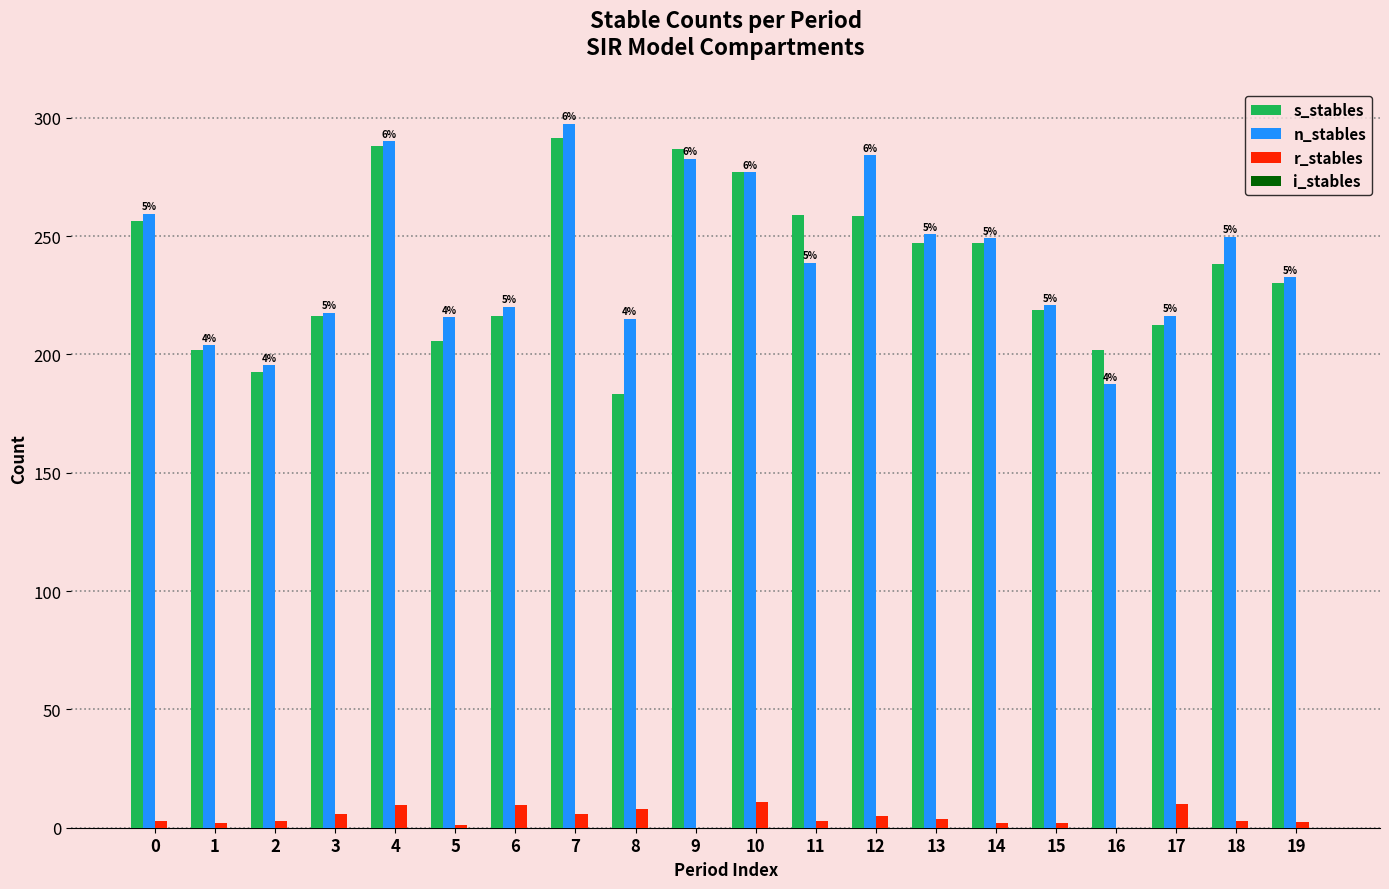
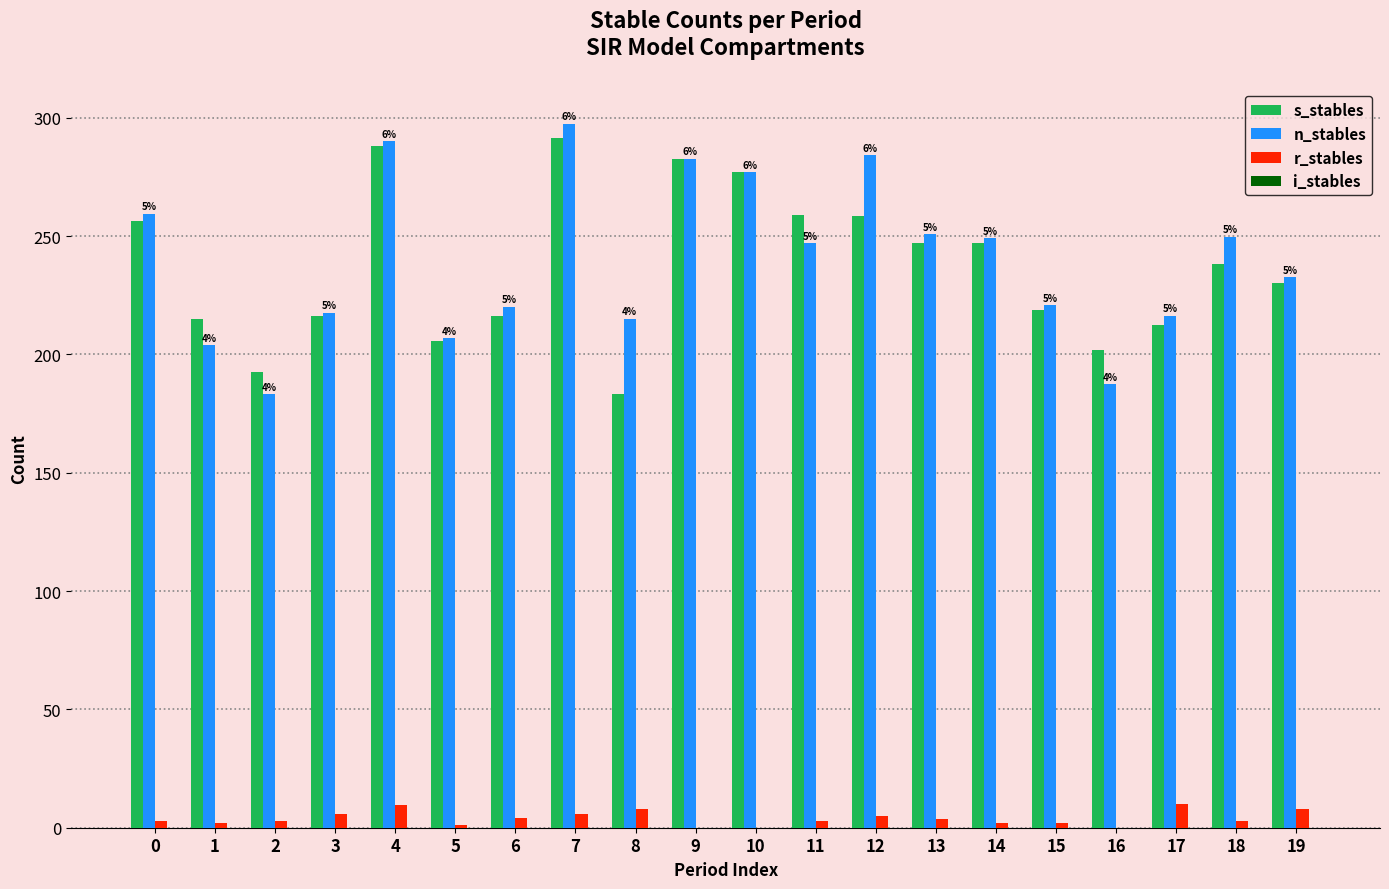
s_stables, 1: 202 -> 215
n_stables, 2: 196 -> 183
n_stables, 5: 216 -> 207
r_stables, 6: 10 -> 4
s_stables, 9: 287 -> 283
r_stables, 10: 11 -> 0
n_stables, 11: 239 -> 247
r_stables, 19: 3 -> 8
